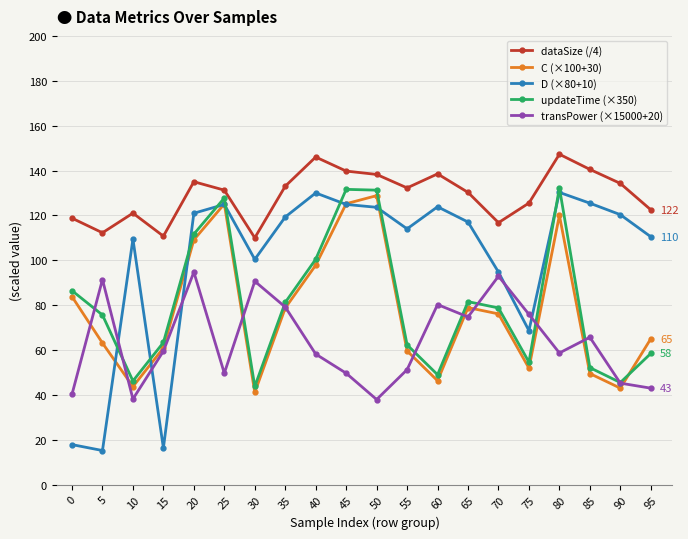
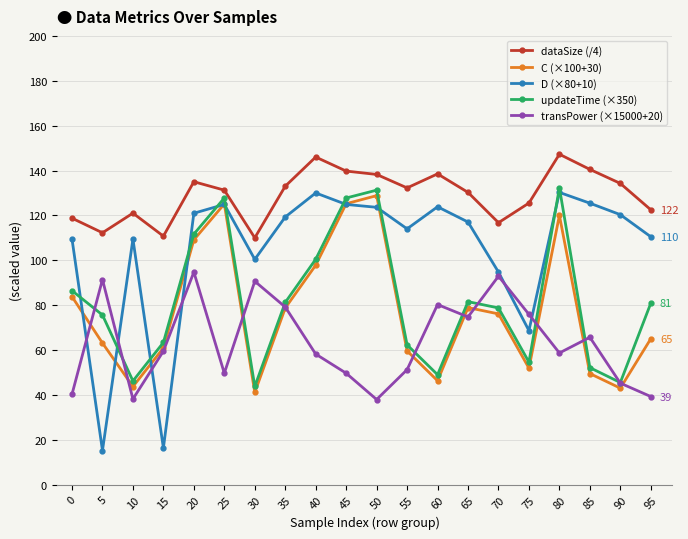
D (×80+10), 0: 18 -> 109
updateTime (×350), 45: 132 -> 128
updateTime (×350), 95: 58 -> 81
transPower (×15000+20), 95: 43 -> 39
